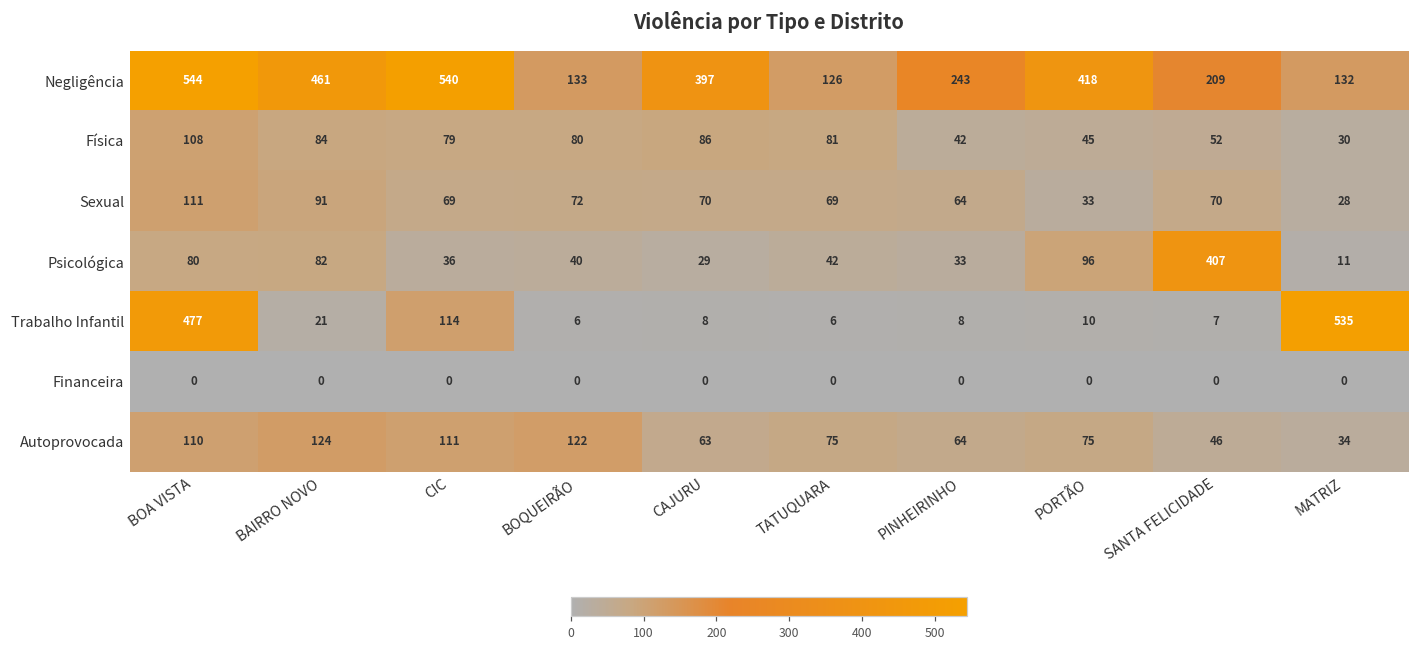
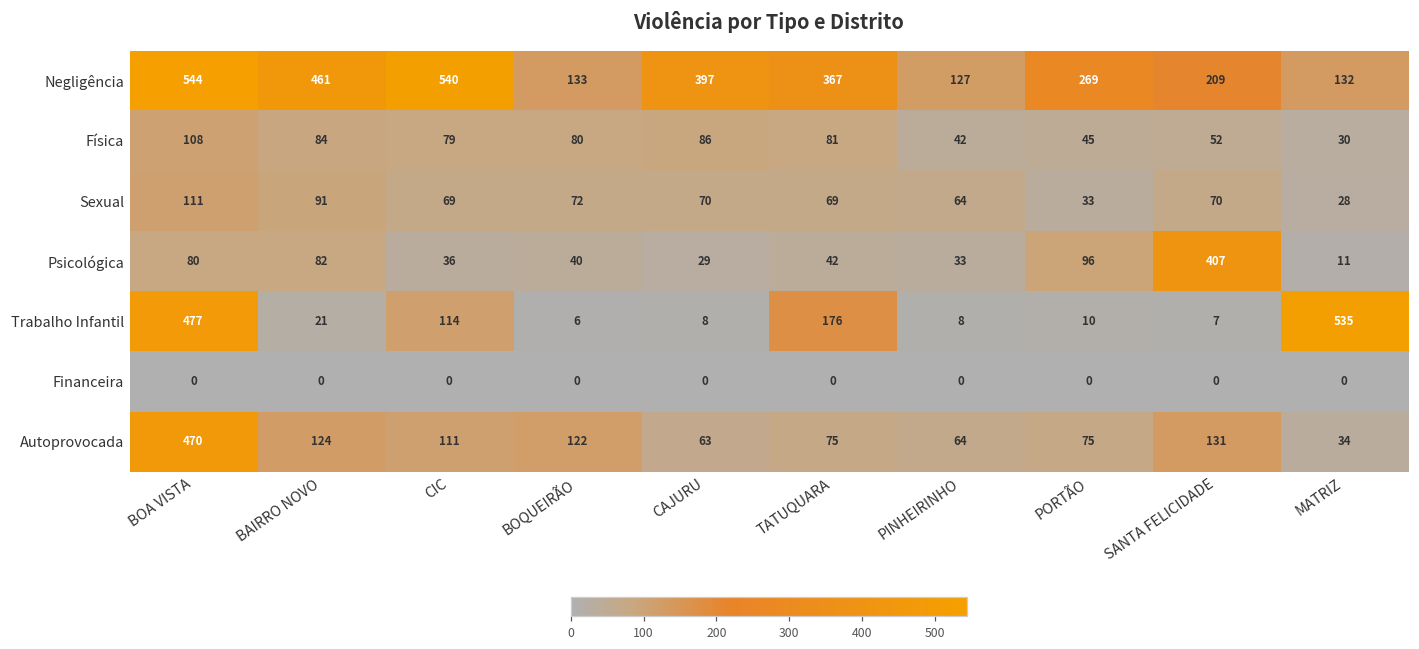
Negligência, TATUQUARA: 126 -> 367
Negligência, PINHEIRINHO: 243 -> 127
Negligência, PORTÃO: 418 -> 269
Trabalho Infantil, TATUQUARA: 6 -> 176
Autoprovocada, BOA VISTA: 110 -> 470
Autoprovocada, SANTA FELICIDADE: 46 -> 131
